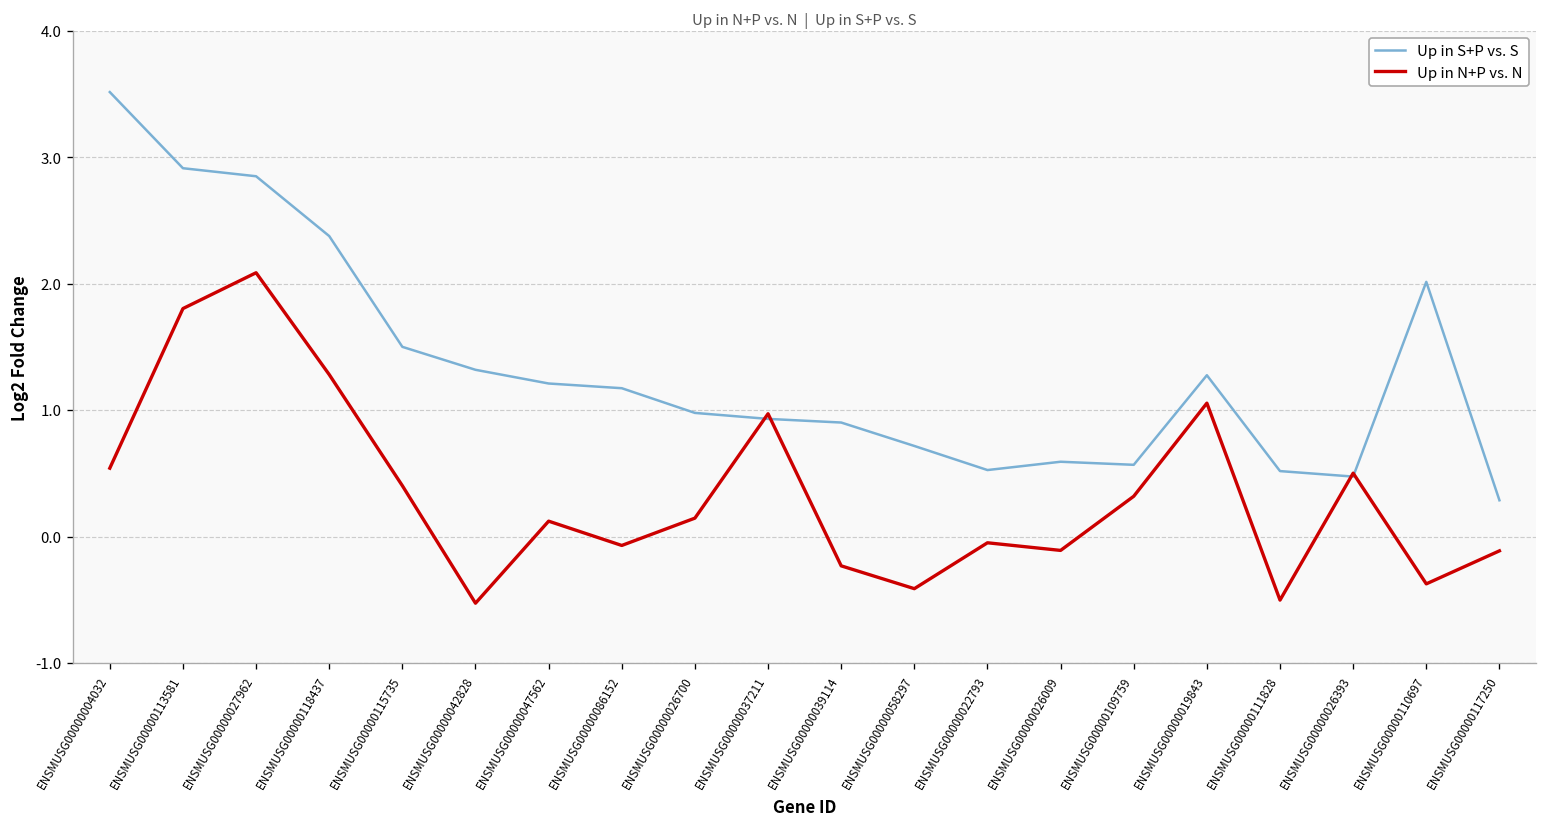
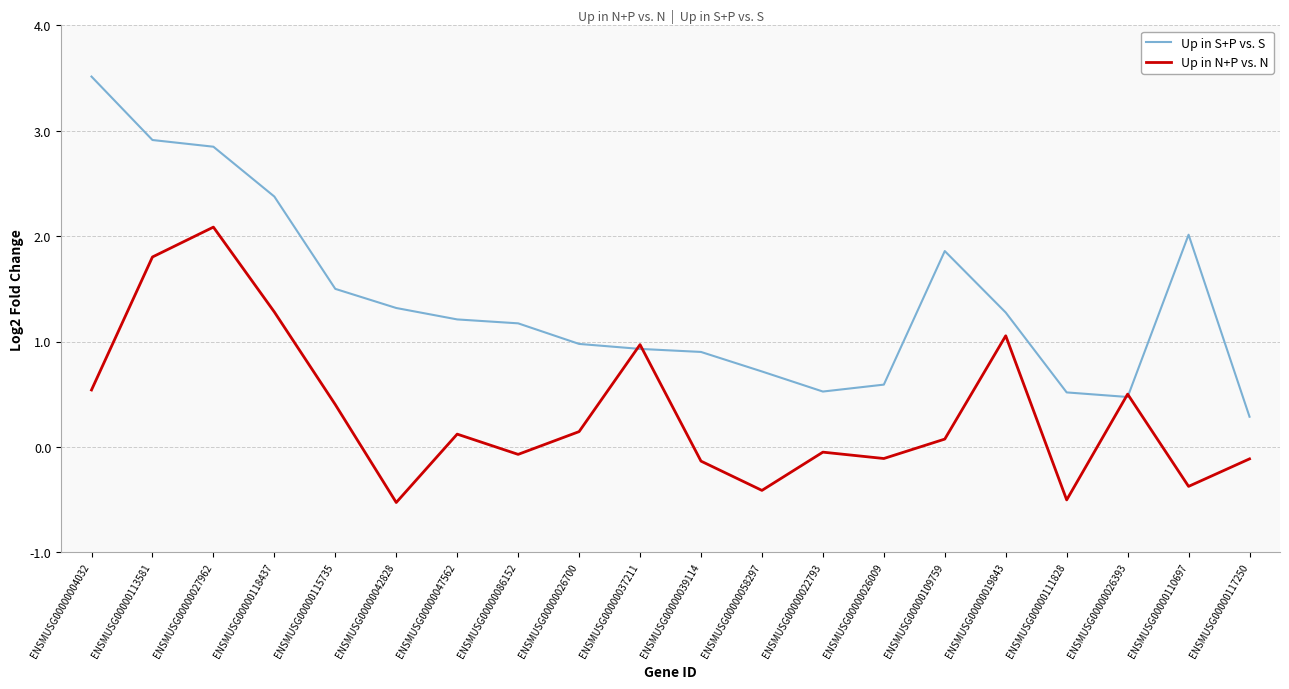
Up in N+P vs. N, ENSMUSG00000039114: -0.23 -> -0.13
Up in S+P vs. S, ENSMUSG00000109759: 0.57 -> 1.86
Up in N+P vs. N, ENSMUSG00000109759: 0.32 -> 0.07
